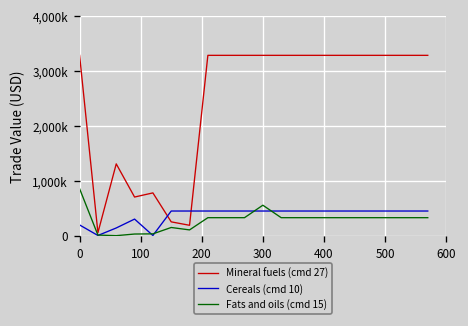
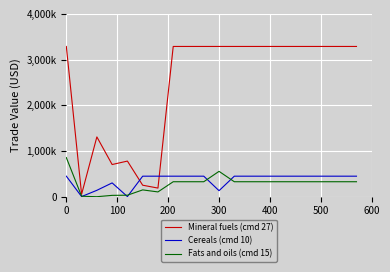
Cereals (cmd 10), 0: 200,000 -> 400,000
Cereals (cmd 10), 300: 400,000 -> 100,000
